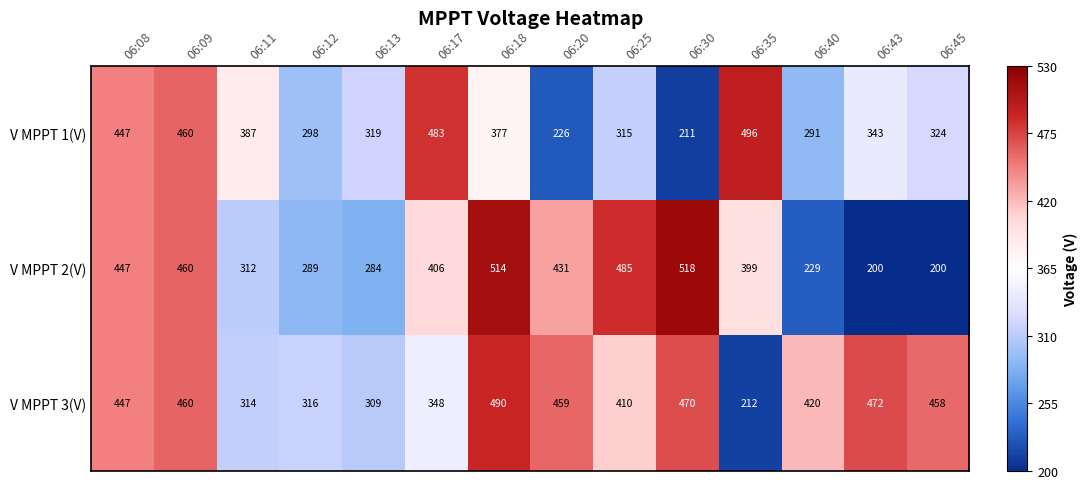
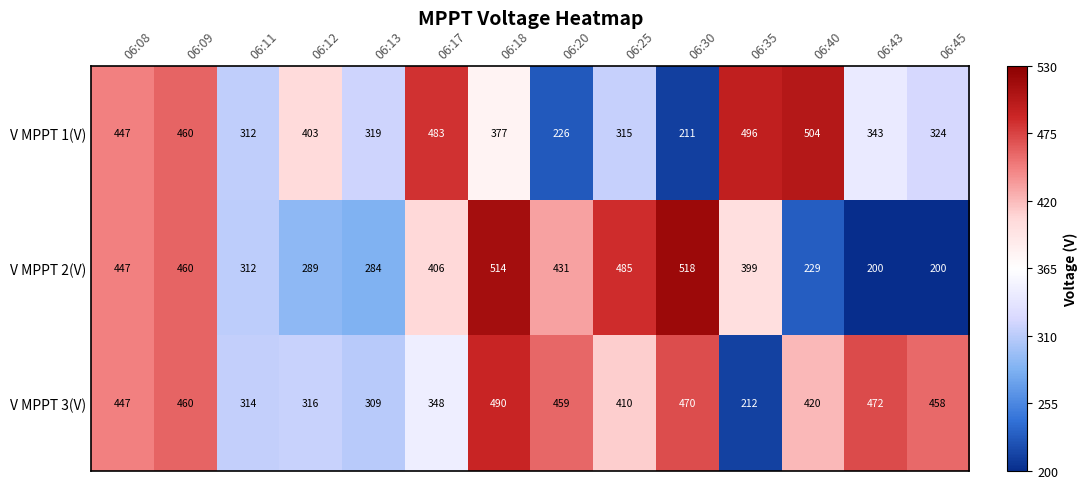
V MPPT 1(V), 06:11: 387 -> 312
V MPPT 1(V), 06:12: 298 -> 403
V MPPT 1(V), 06:40: 291 -> 504
